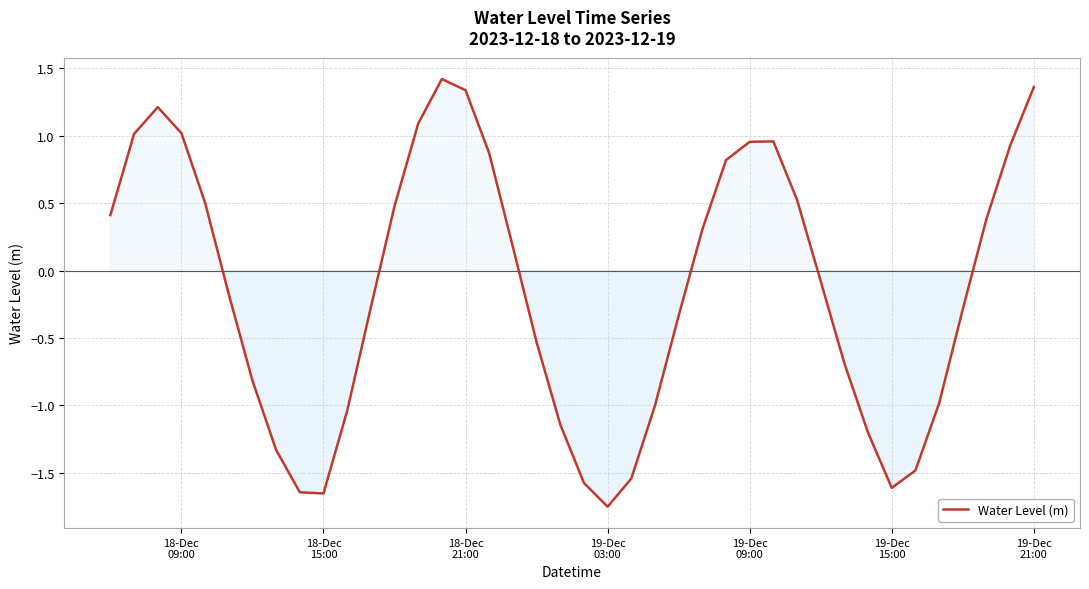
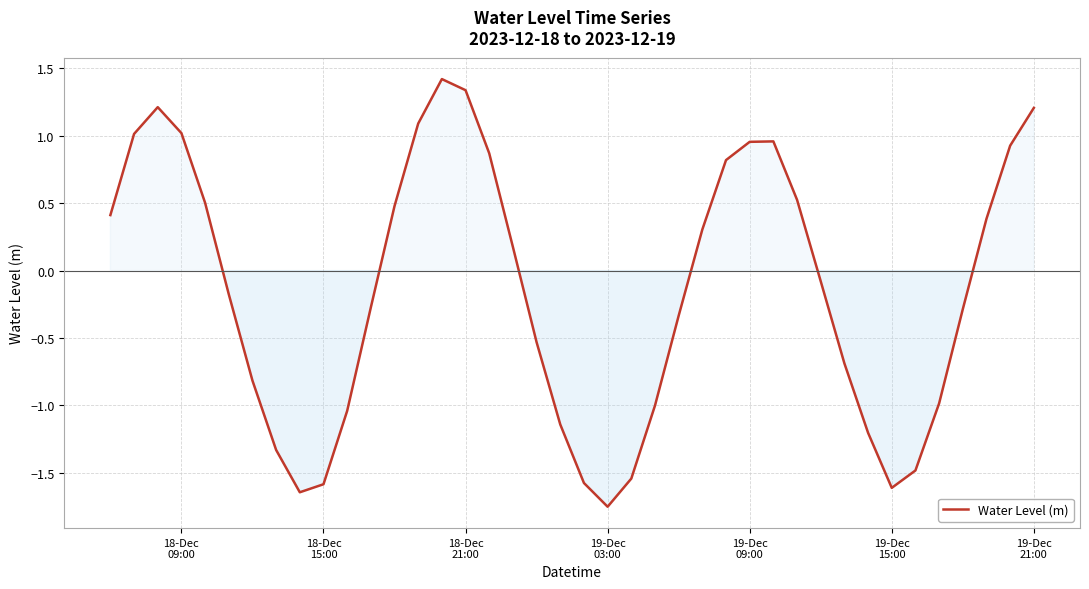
18-Dec 15:00: -1.65 -> -1.59
19-Dec 21:00: 1.36 -> 1.21
